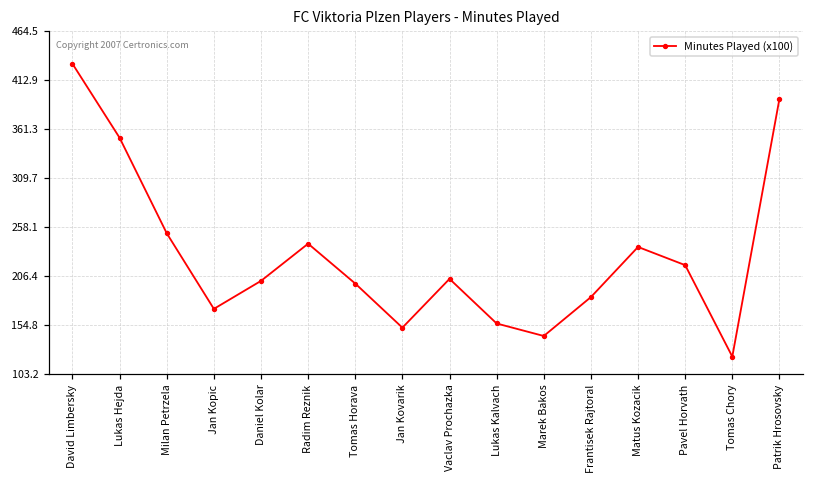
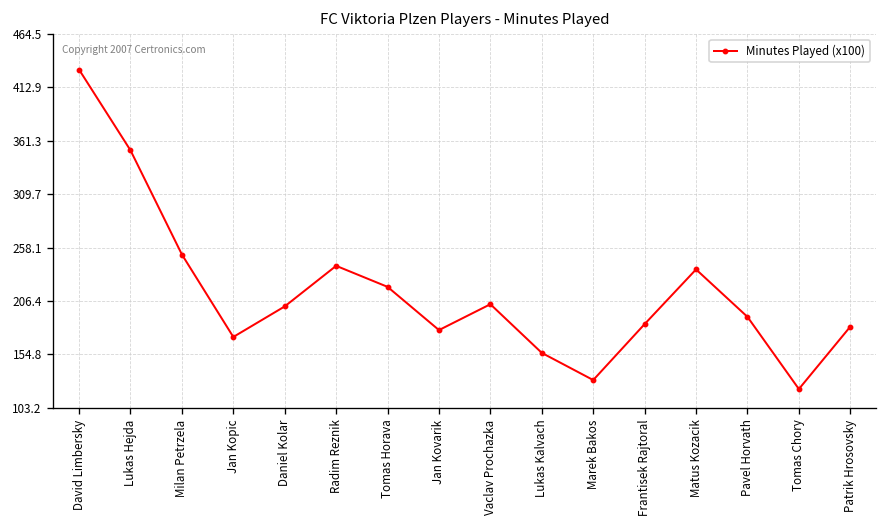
Tomas Horava: 200 -> 220
Jan Kovarik: 150 -> 180
Marek Bakos: 140 -> 130
Pavel Horvath: 220 -> 190
Patrik Hrosovsky: 390 -> 180
